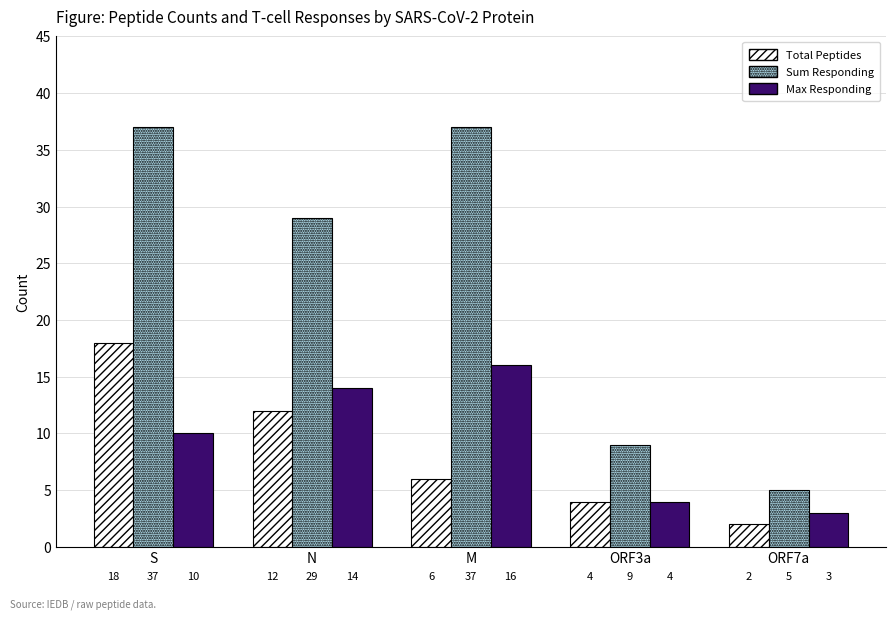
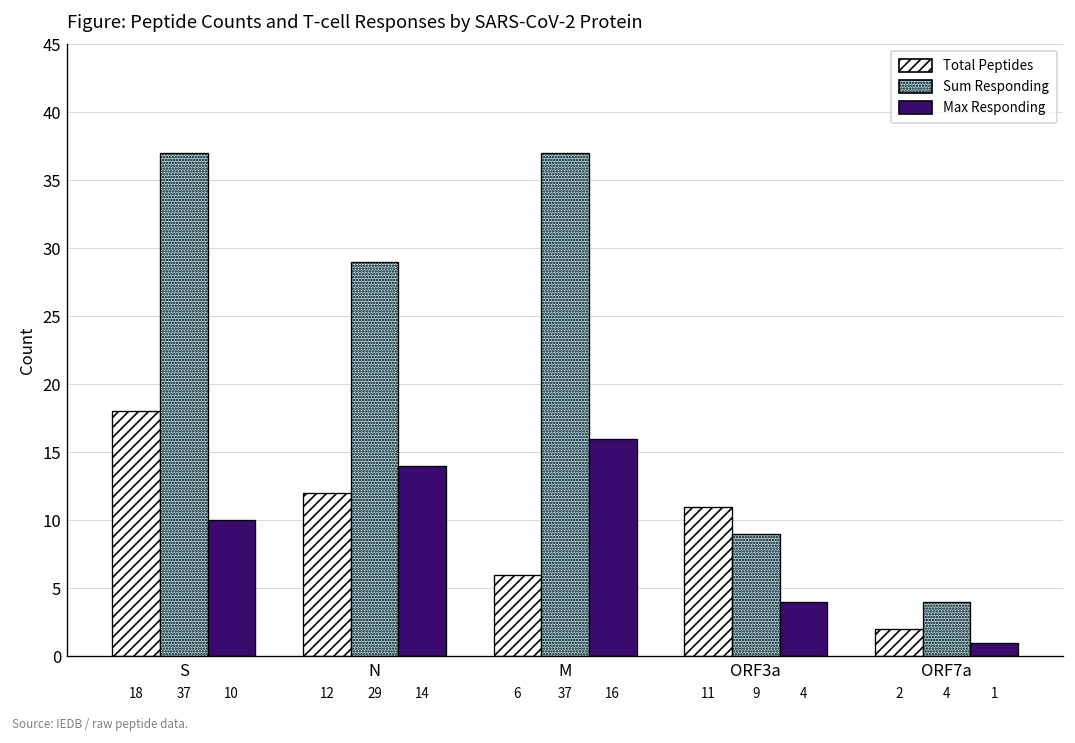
Total Peptides, ORF3a: 4 -> 11
Sum Responding, ORF7a: 5 -> 4
Max Responding, ORF7a: 3 -> 1
